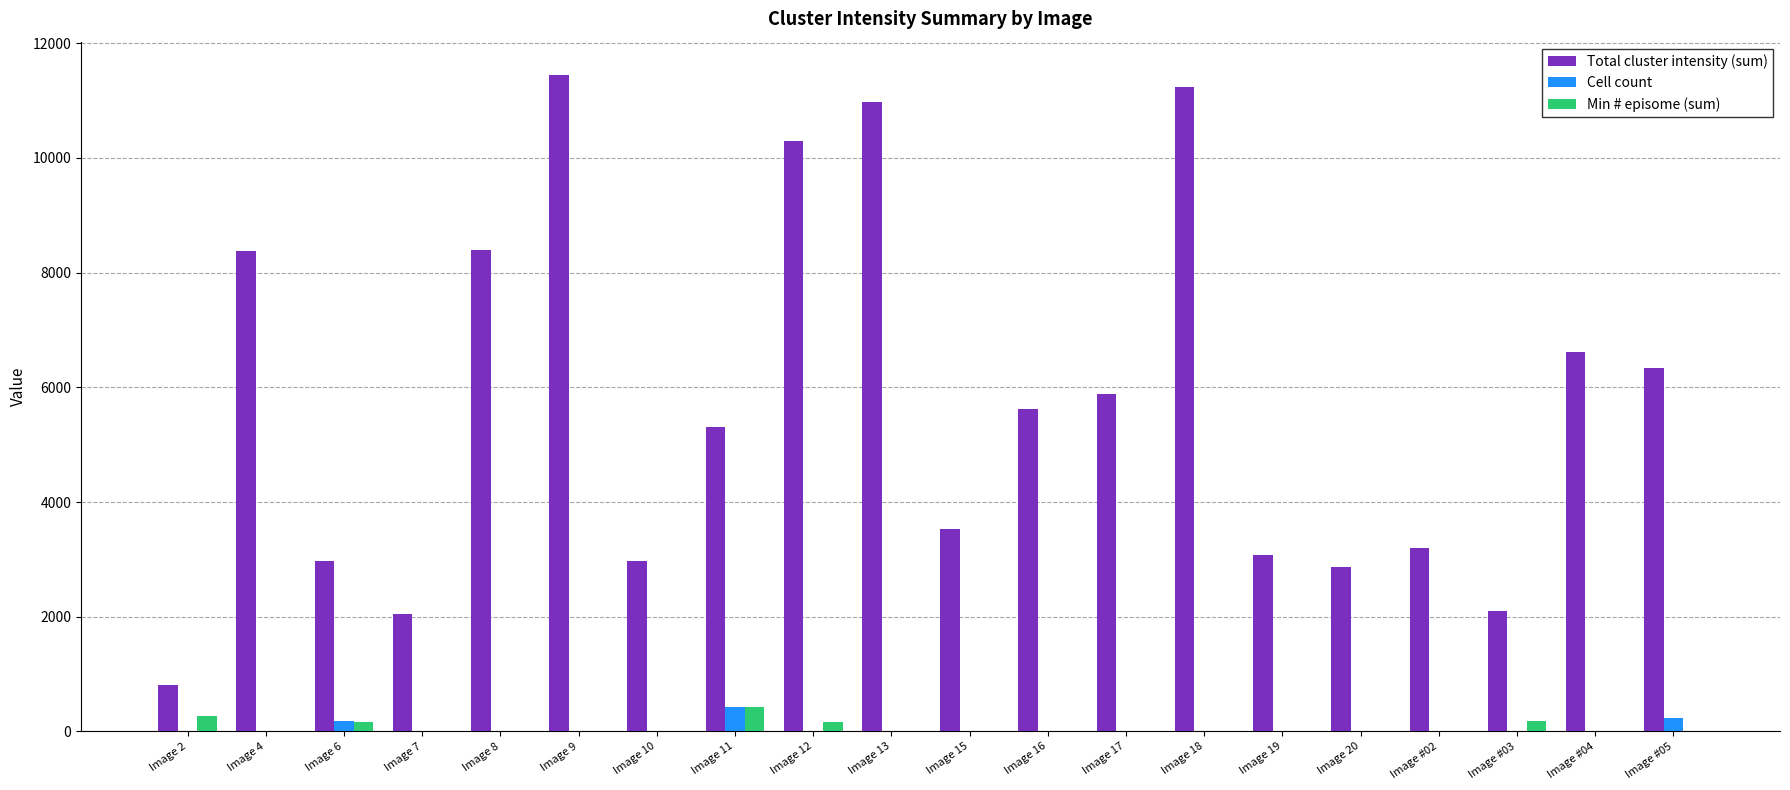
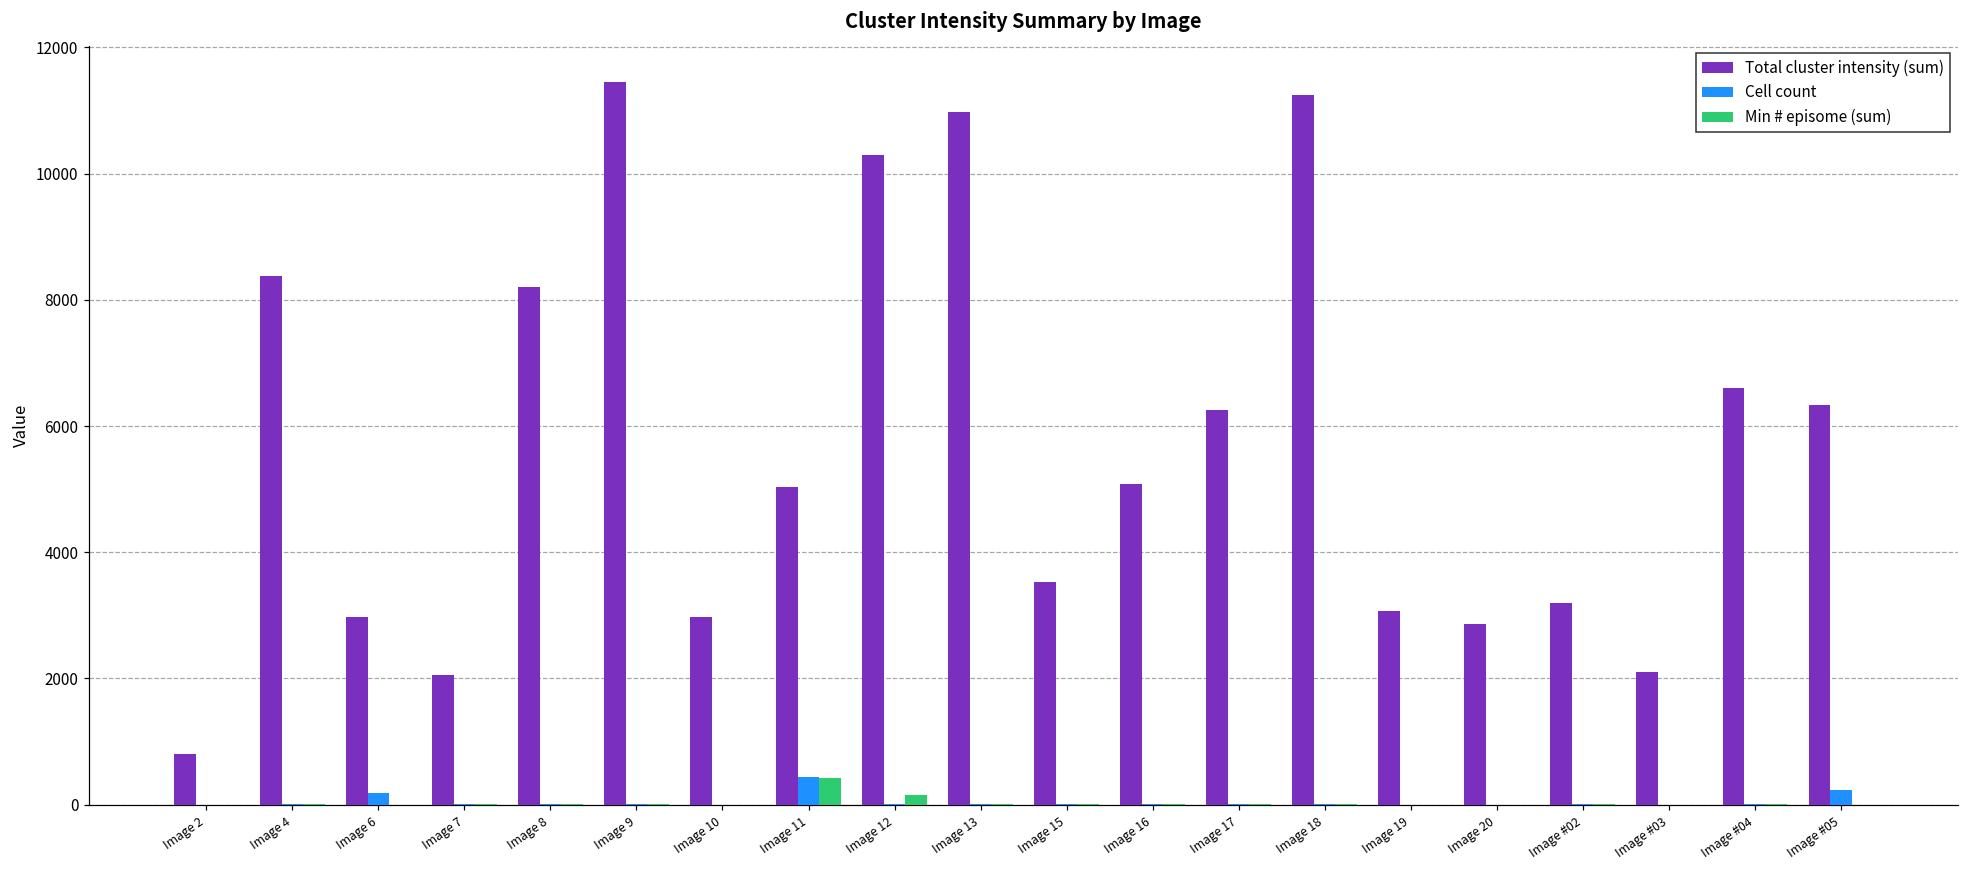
Min # episome (sum), Image 2: 300 -> 0
Min # episome (sum), Image 6: 200 -> 0
Total cluster intensity (sum), Image 8: 8400 -> 8200
Total cluster intensity (sum), Image 11: 5300 -> 5000
Total cluster intensity (sum), Image 16: 5600 -> 5100
Total cluster intensity (sum), Image 17: 5900 -> 6300
Min # episome (sum), Image #03: 200 -> 0
